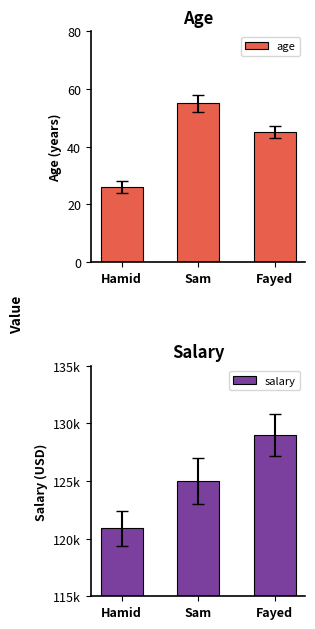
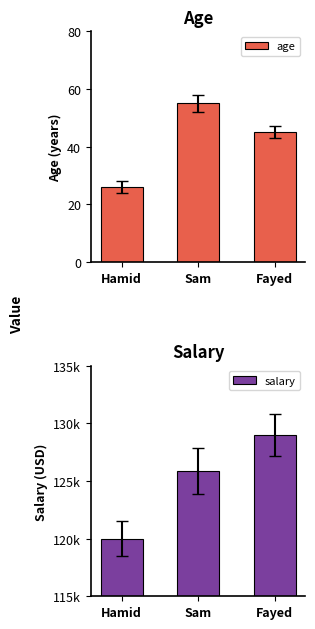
Salary, salary, Hamid: 120900 -> 120000
Salary, salary, Sam: 125000 -> 125900
